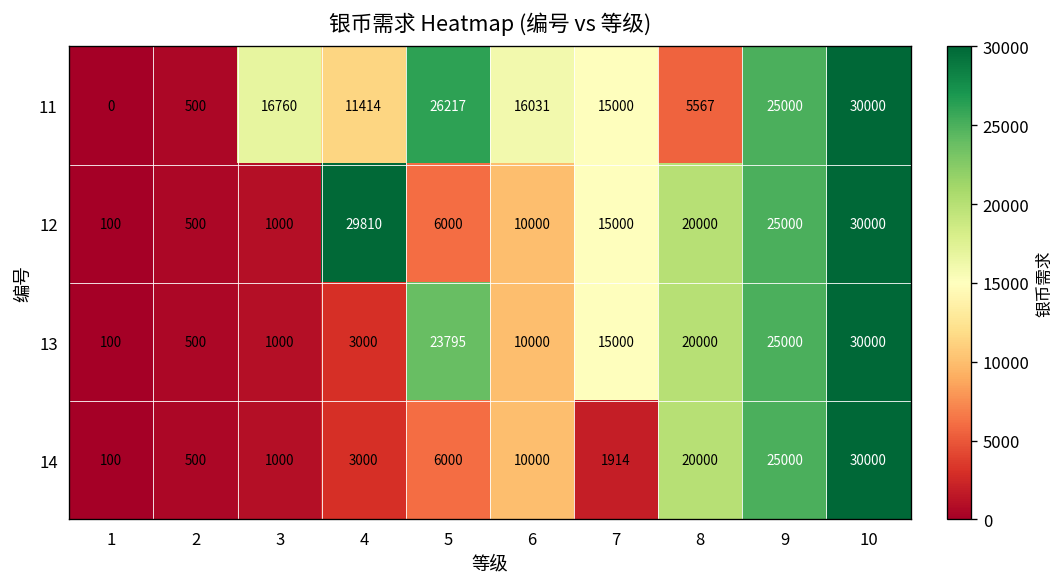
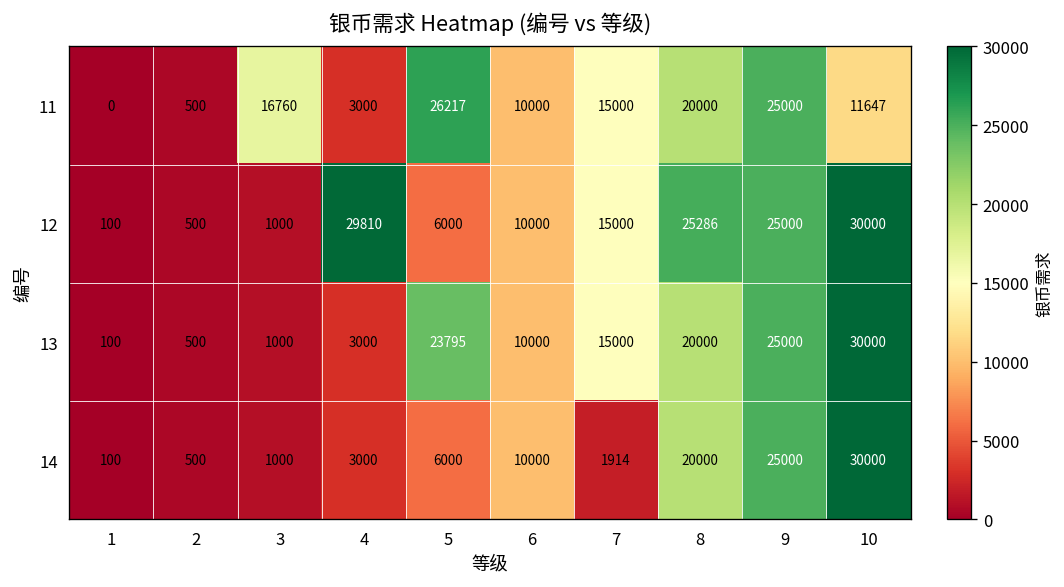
11, 4: 11414 -> 3000
11, 6: 16031 -> 10000
11, 8: 5567 -> 20000
11, 10: 30000 -> 11647
12, 8: 20000 -> 25286
